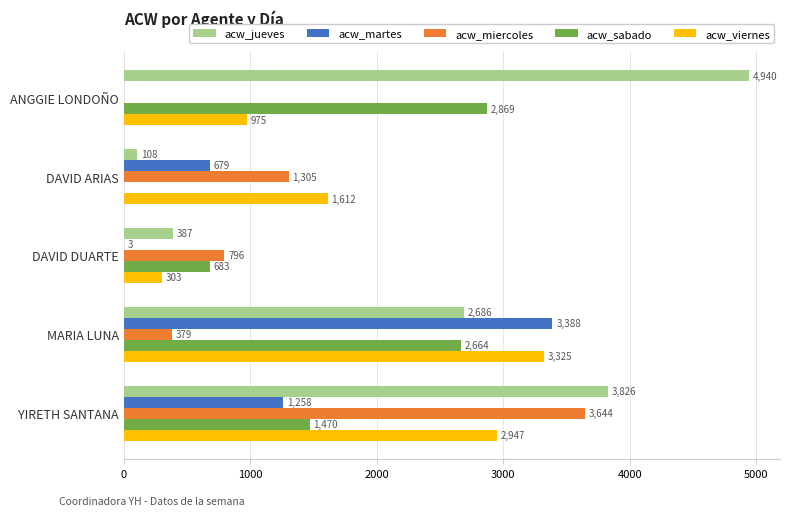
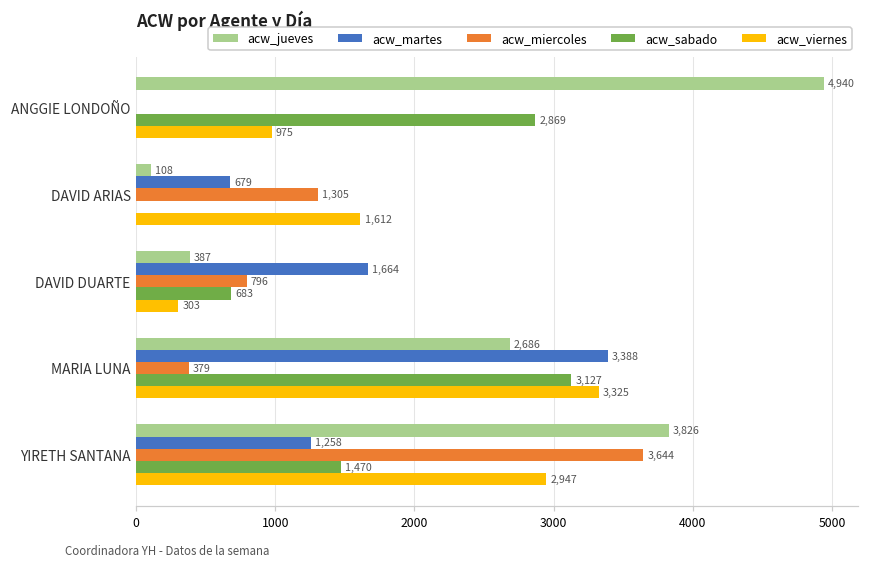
acw_martes, DAVID DUARTE: 3 -> 1,664
acw_sabado, MARIA LUNA: 2,664 -> 3,127
